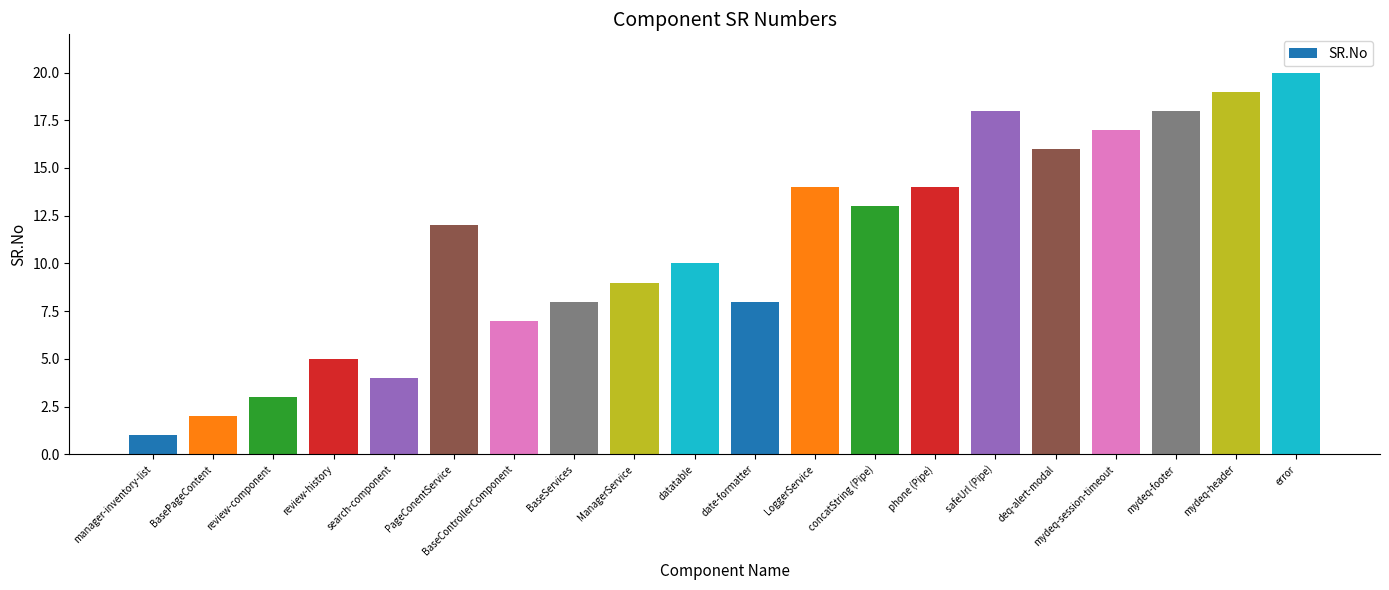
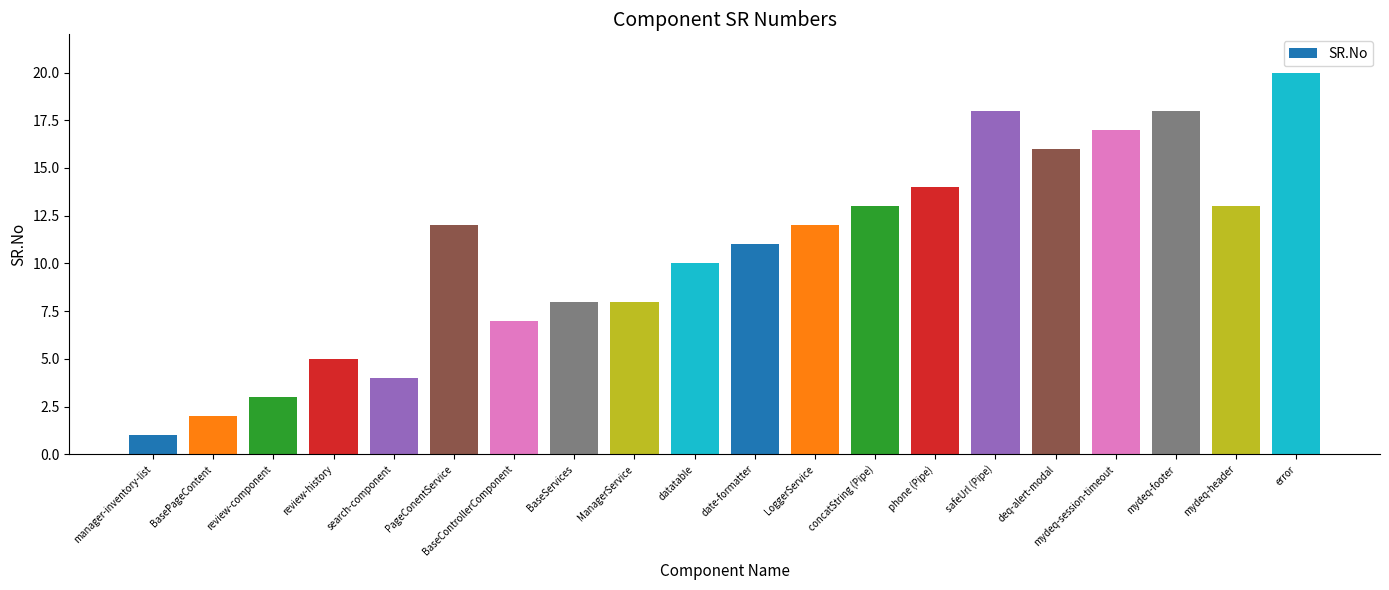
ManagerService: 9 -> 8
date-formatter: 8 -> 11
LoggerService: 14 -> 12
mydeq-header: 19 -> 13
